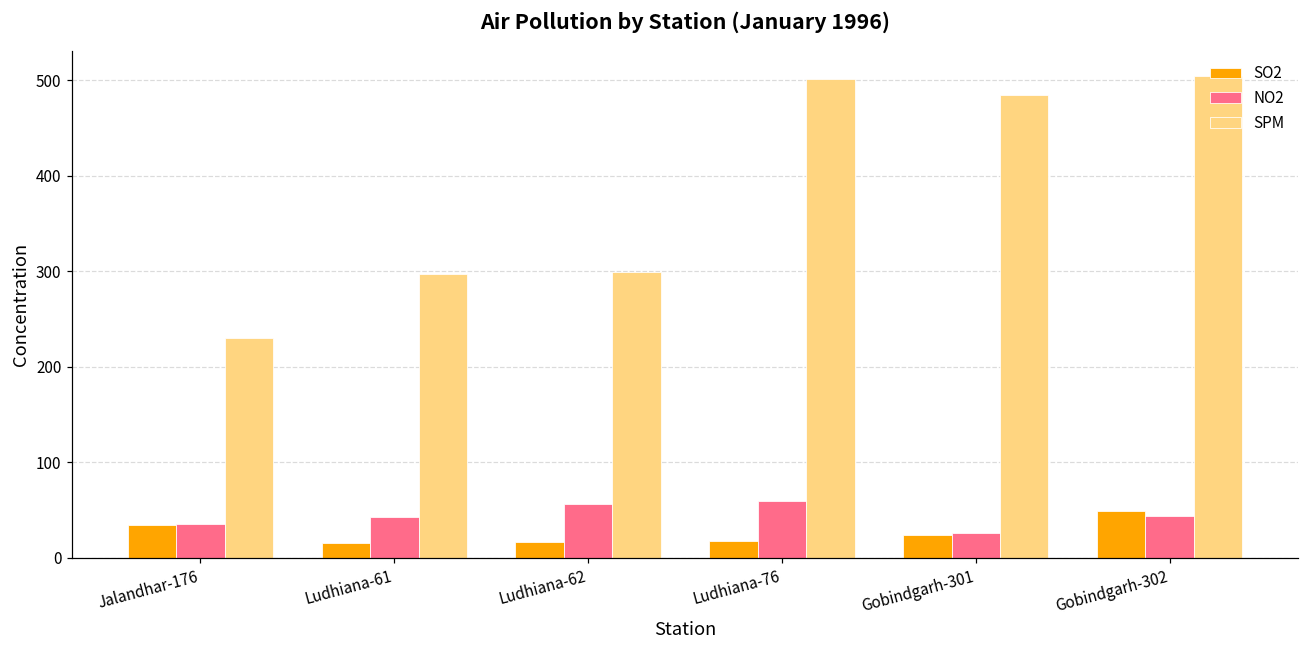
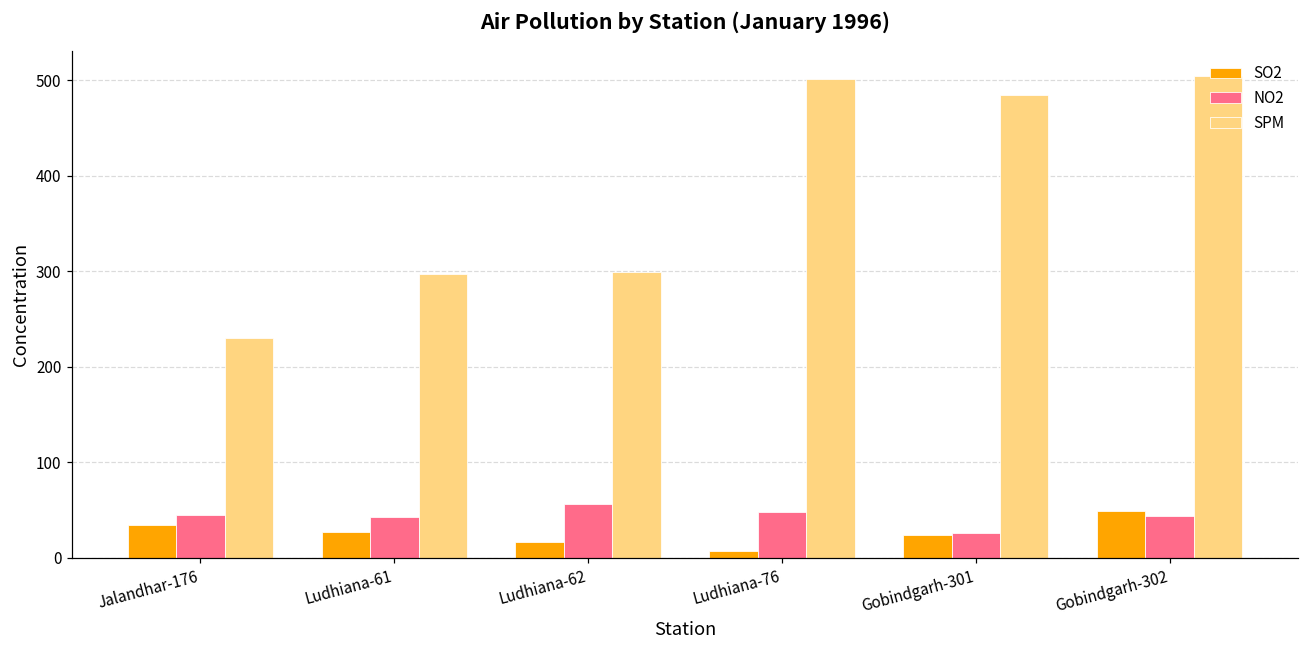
NO2, Jalandhar-176: 35 -> 44
SO2, Ludhiana-61: 20 -> 30
SO2, Ludhiana-76: 20 -> 10
NO2, Ludhiana-76: 60 -> 50
